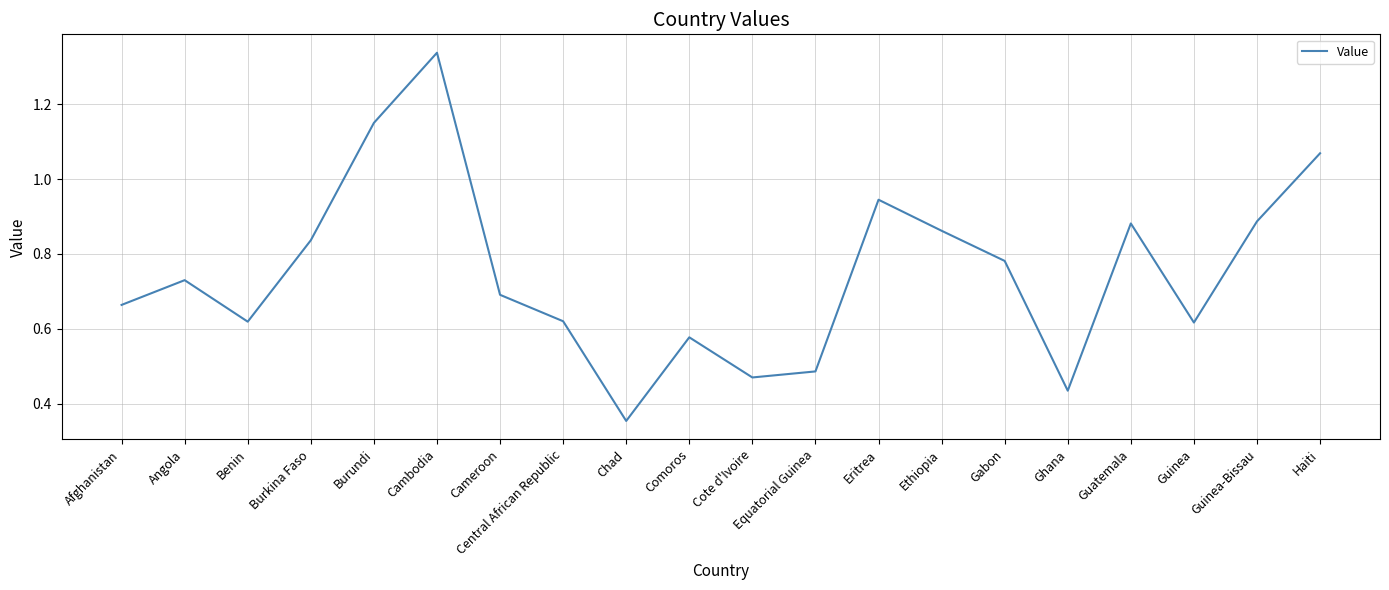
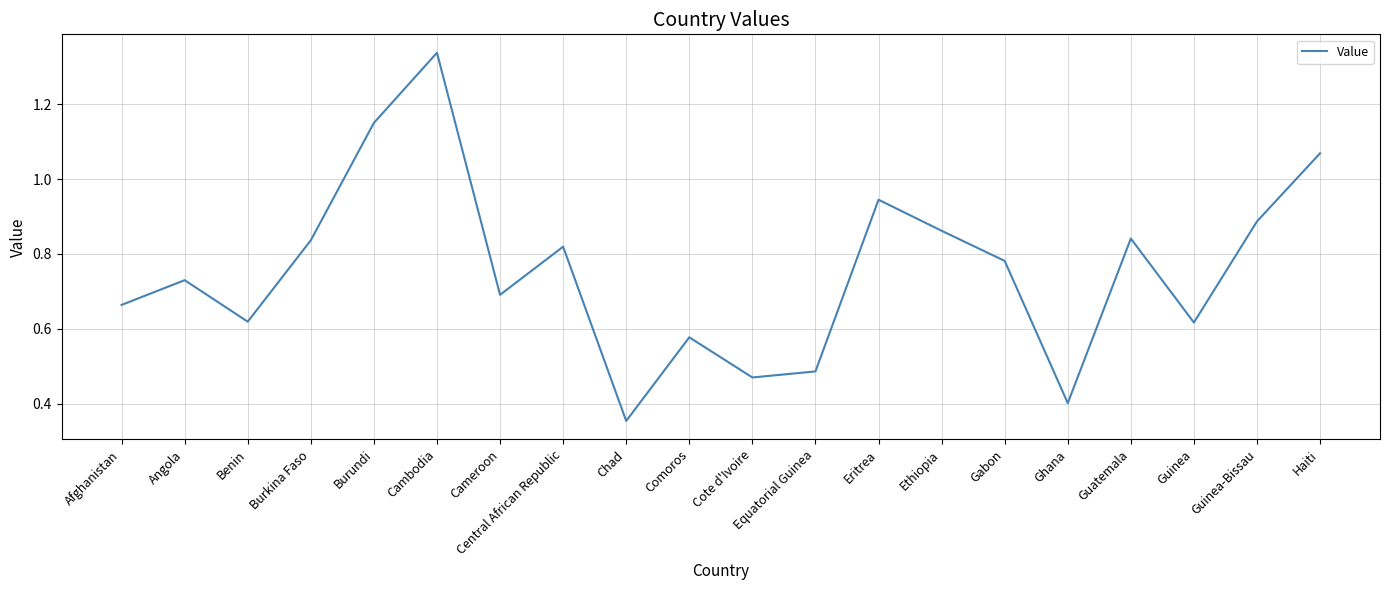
Central African Republic: 0.62 -> 0.82
Ghana: 0.43 -> 0.40
Guatemala: 0.88 -> 0.84
